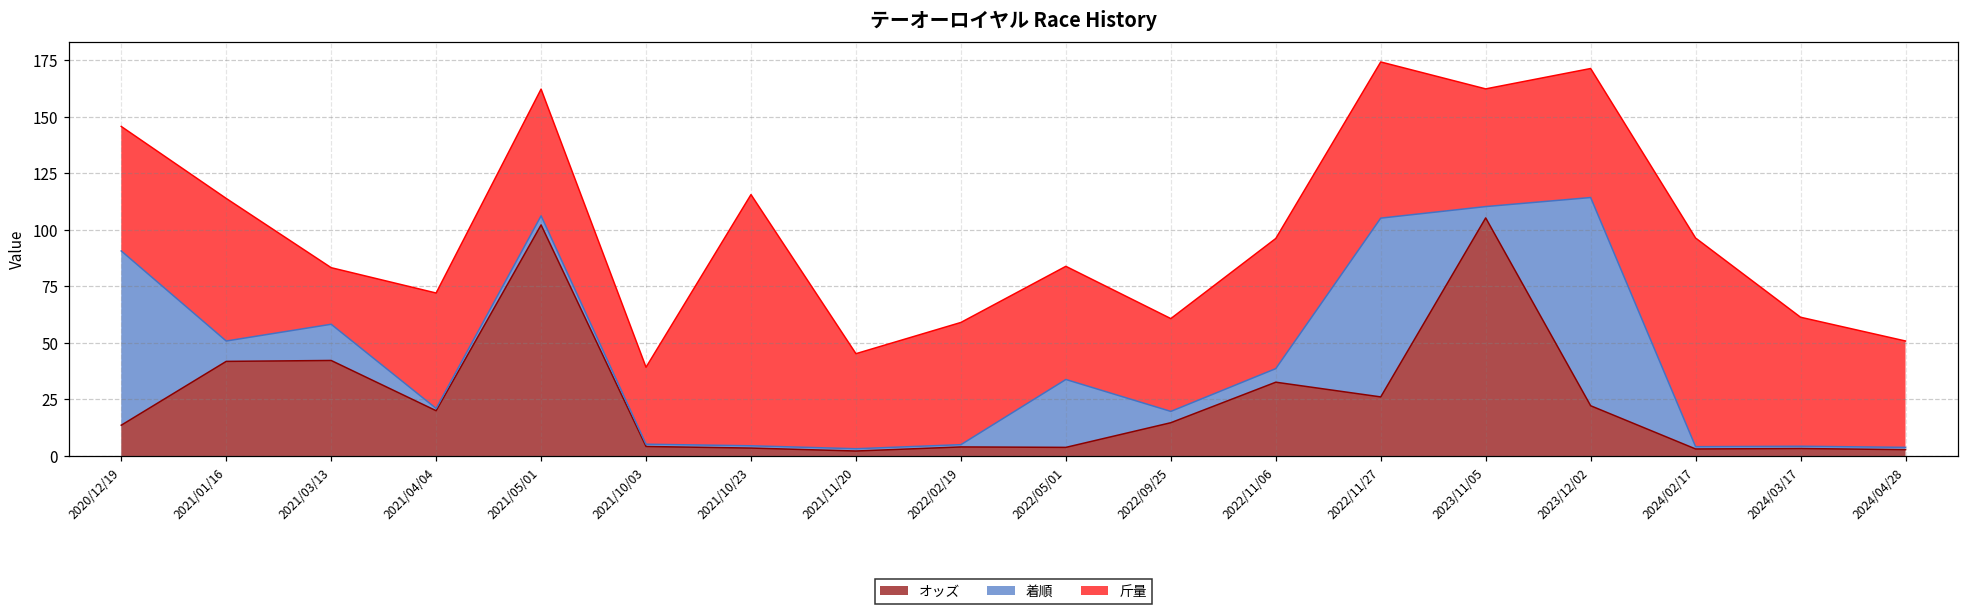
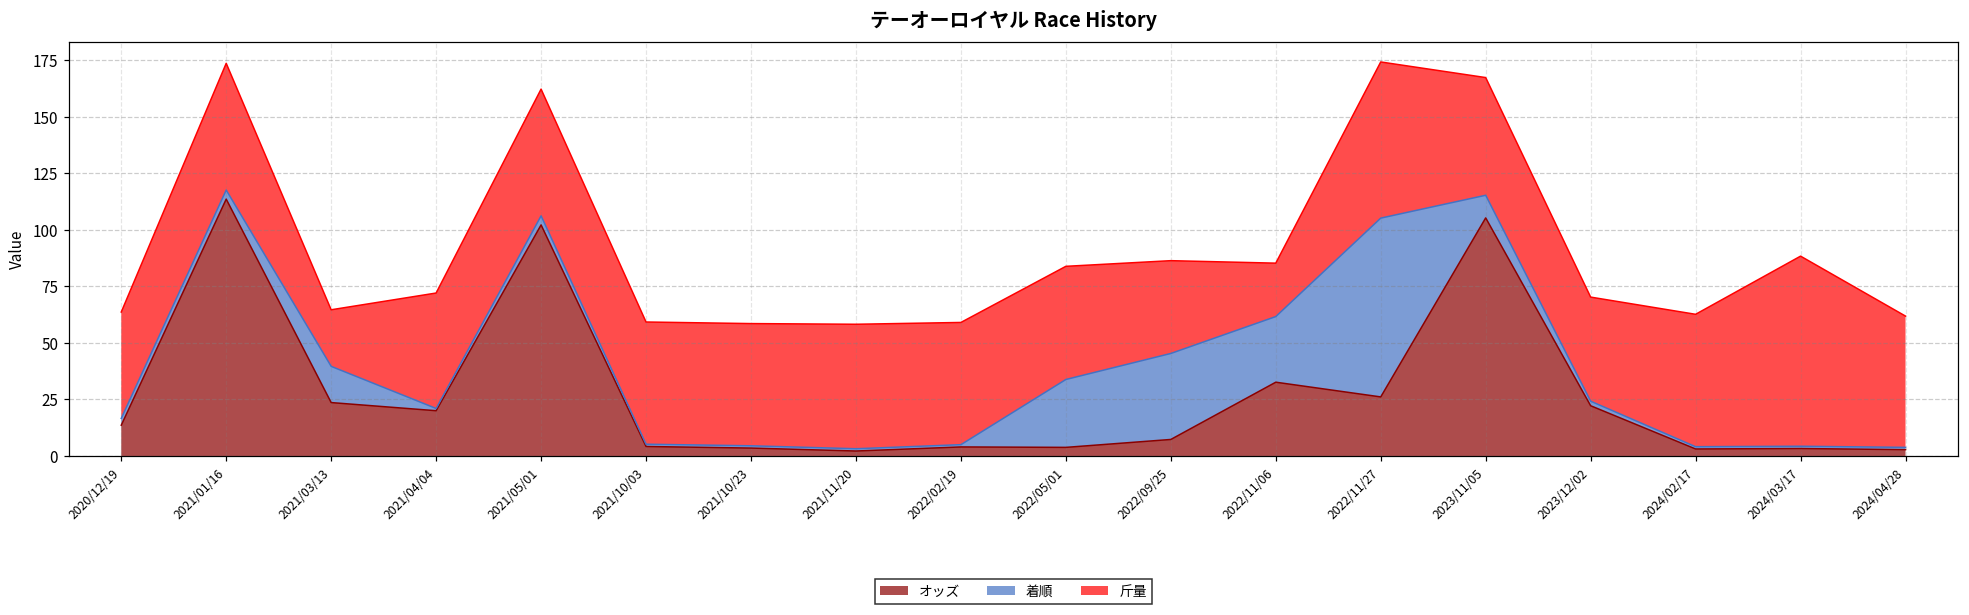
着順, 2020/12/19: 77 -> 3
斤量, 2020/12/19: 55 -> 47
オッズ, 2021/01/16: 42 -> 114
着順, 2021/01/16: 9 -> 4
斤量, 2021/01/16: 63 -> 56
オッズ, 2021/03/13: 42 -> 24
斤量, 2021/10/03: 34 -> 54
斤量, 2021/10/23: 111 -> 54
斤量, 2021/11/20: 42 -> 55
オッズ, 2022/09/25: 15 -> 7
着順, 2022/09/25: 5 -> 38
着順, 2022/11/06: 6 -> 29
斤量, 2022/11/06: 57 -> 24
着順, 2023/11/05: 5 -> 10
着順, 2023/12/02: 92 -> 2
斤量, 2023/12/02: 57 -> 46
斤量, 2024/02/17: 92 -> 59
斤量, 2024/03/17: 57 -> 84
斤量, 2024/04/28: 47 -> 58
